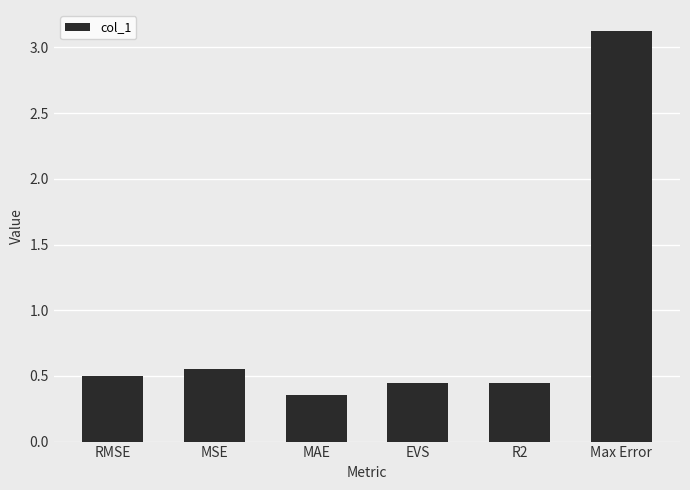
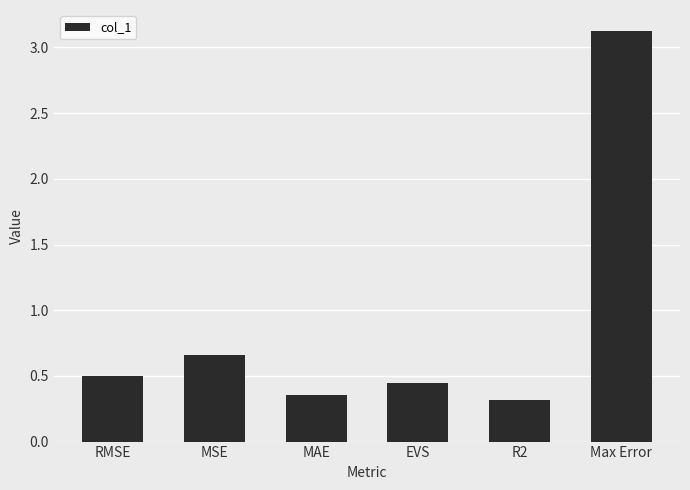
MSE: 0.55 -> 0.66
R2: 0.45 -> 0.31
